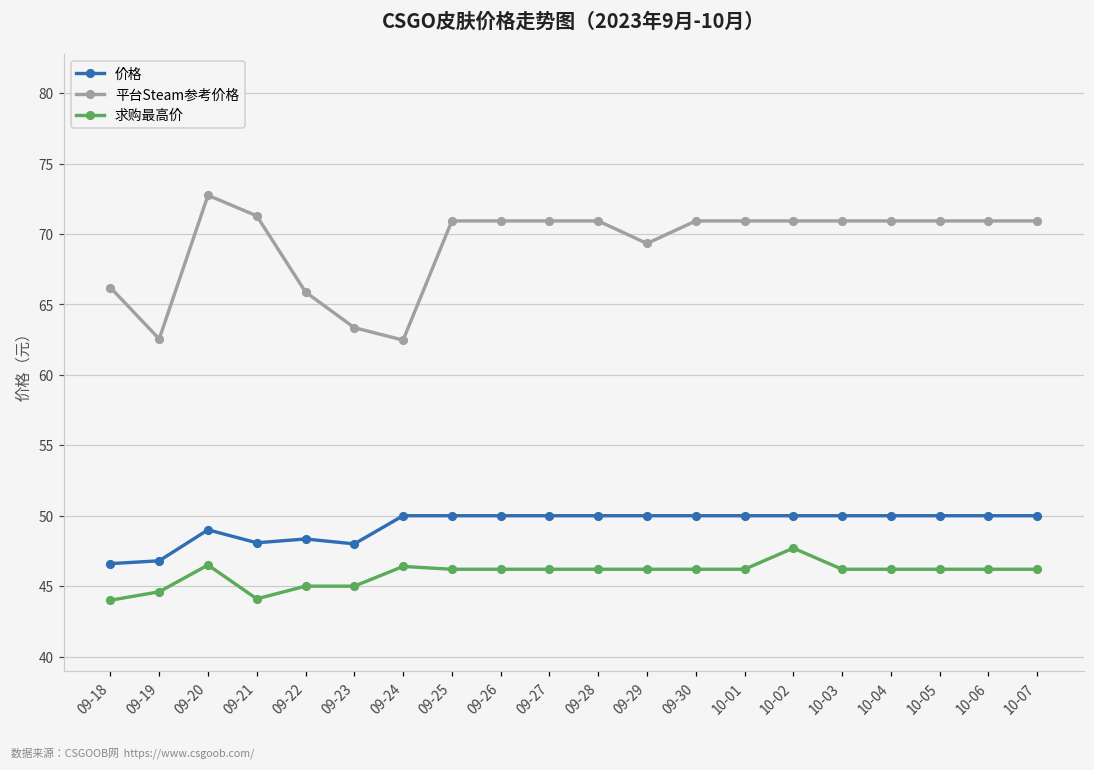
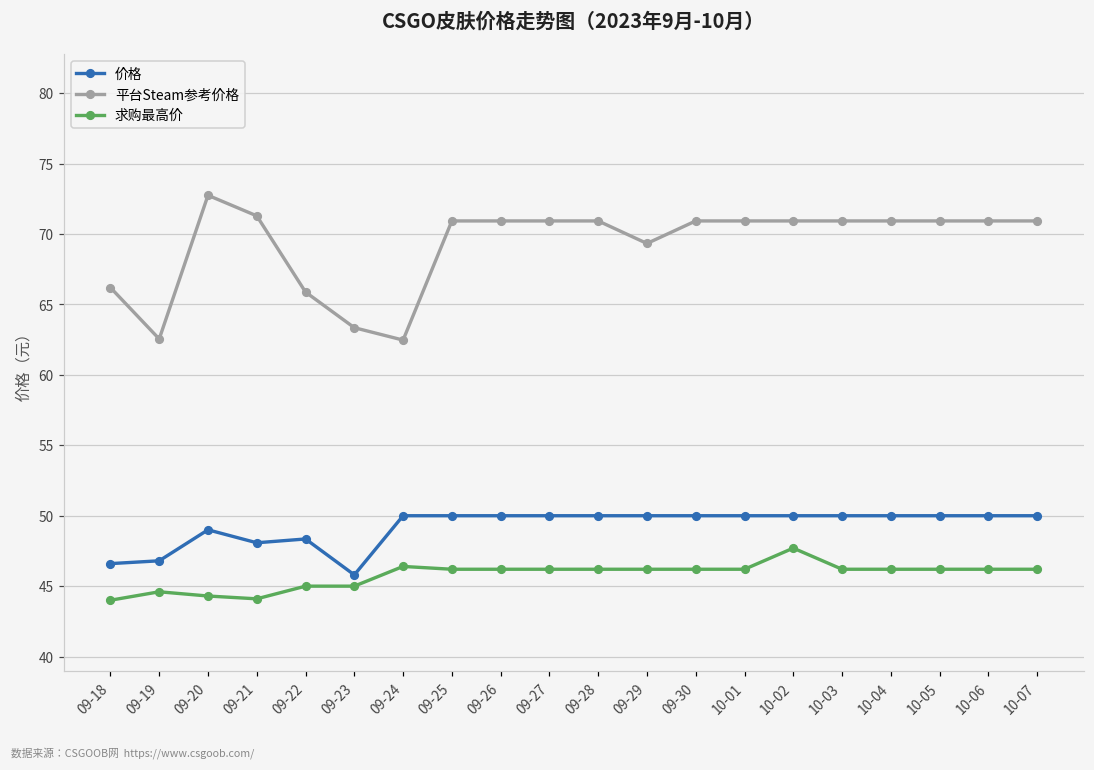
求购最高价, 09-20: 46.5 -> 44.3
价格, 09-23: 48.0 -> 45.8
